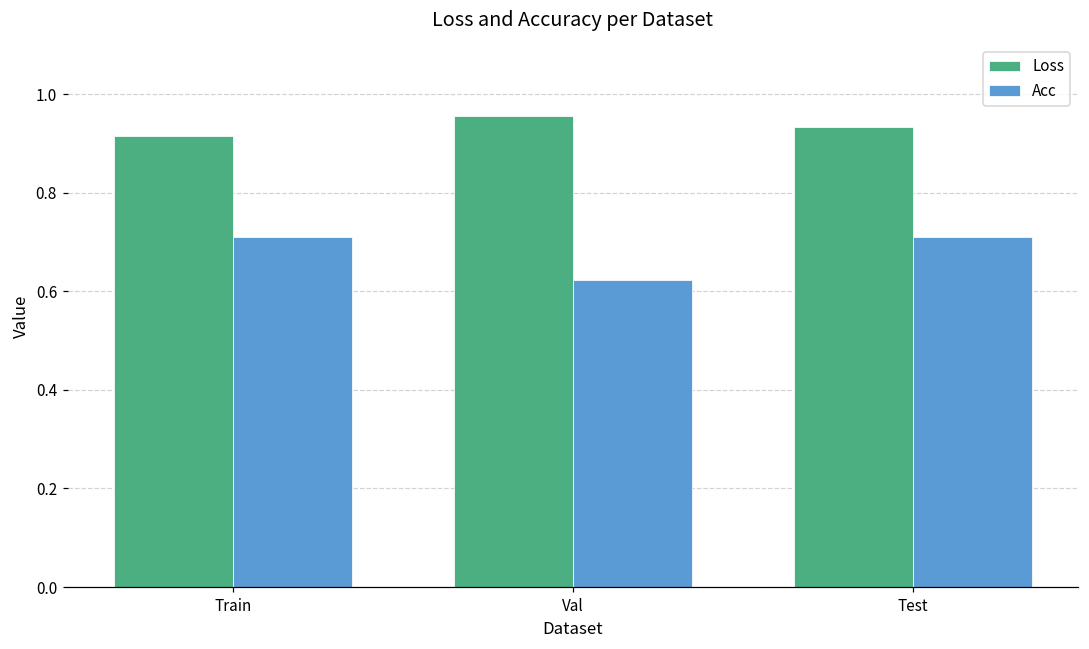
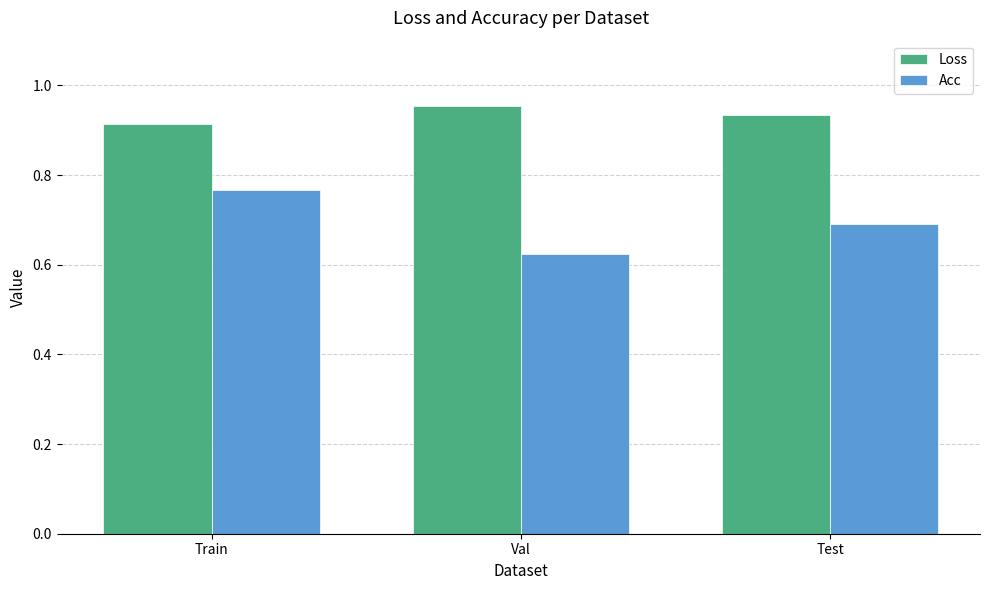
Acc, Train: 0.71 -> 0.77
Acc, Test: 0.71 -> 0.69
